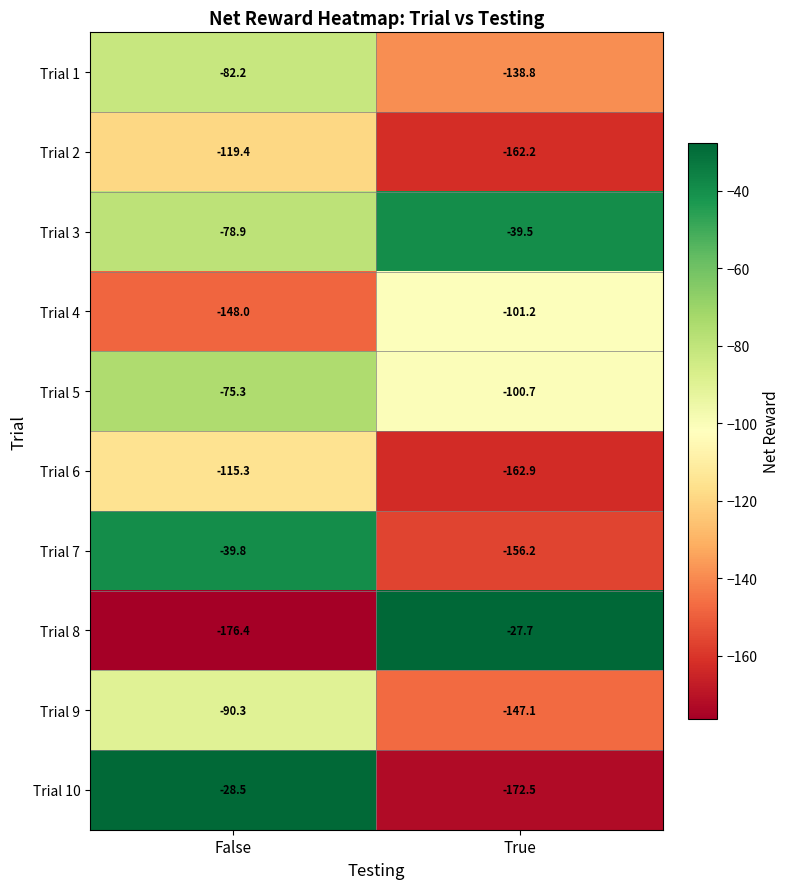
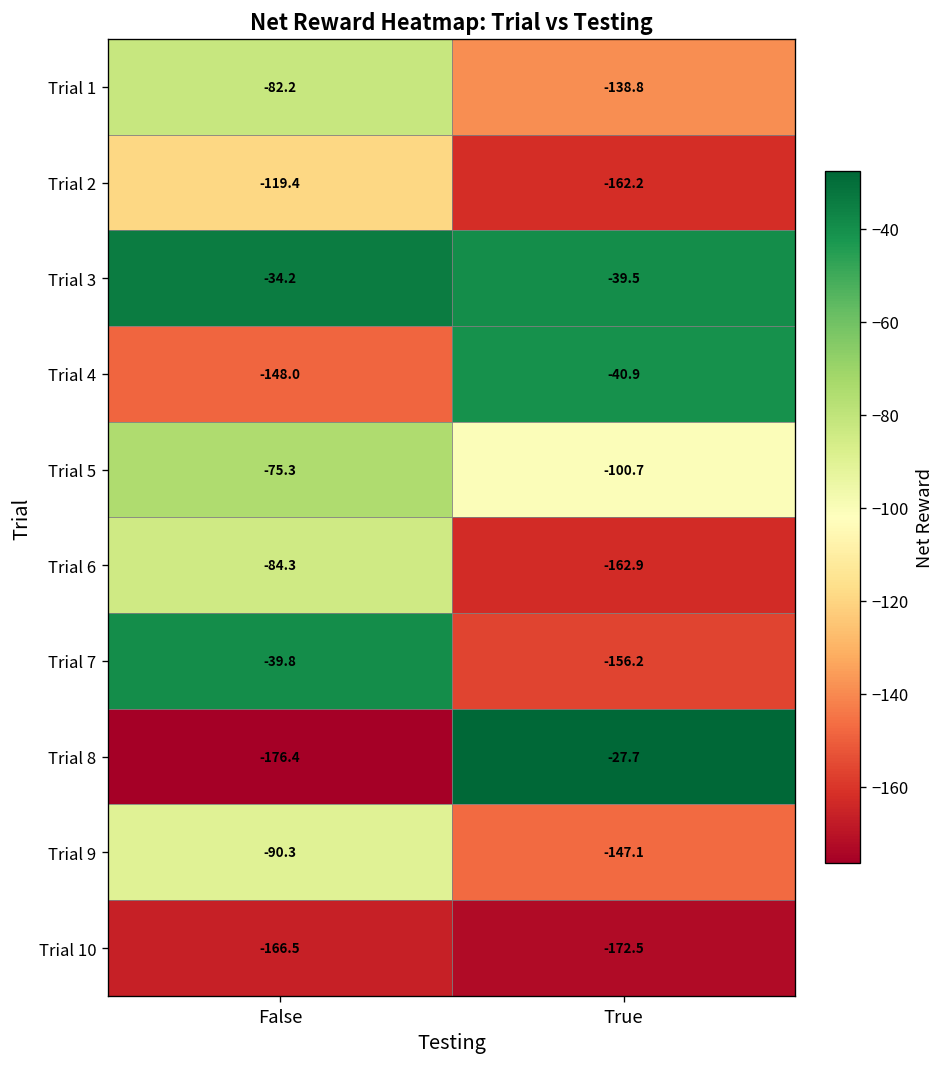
Trial 3, False: -78.9 -> -34.2
Trial 4, True: -101.2 -> -40.9
Trial 6, False: -115.3 -> -84.3
Trial 10, False: -28.5 -> -166.5
